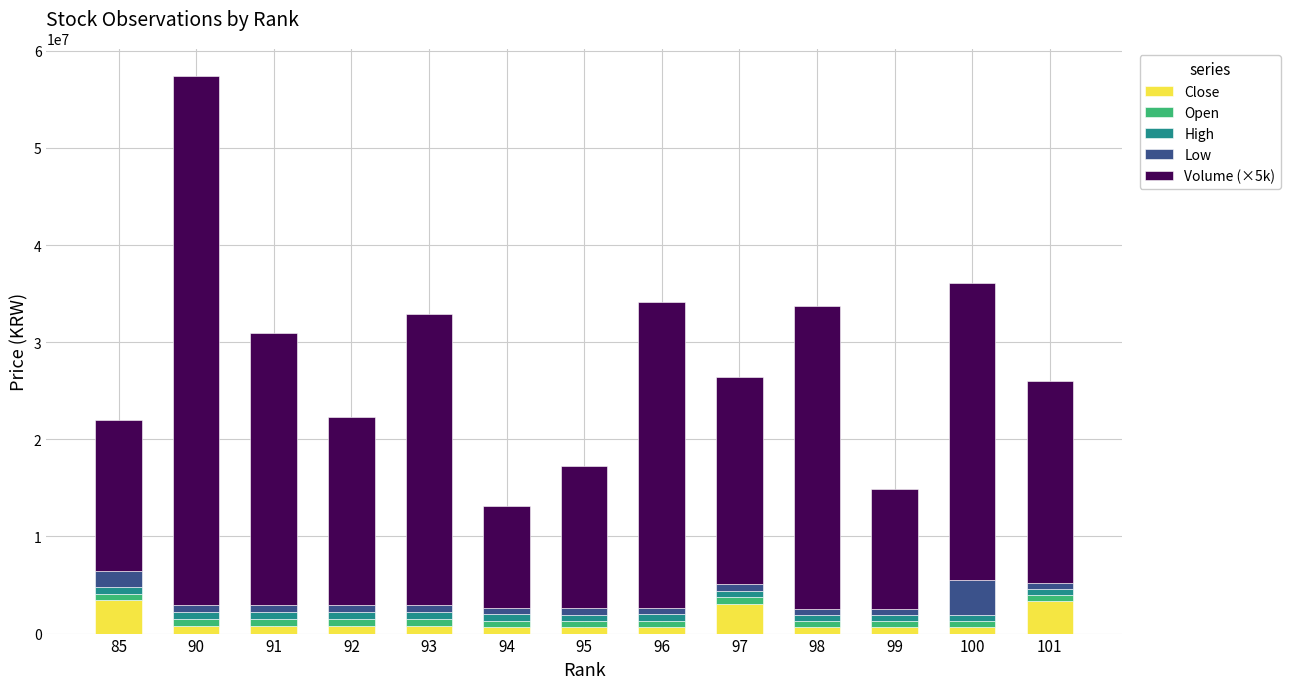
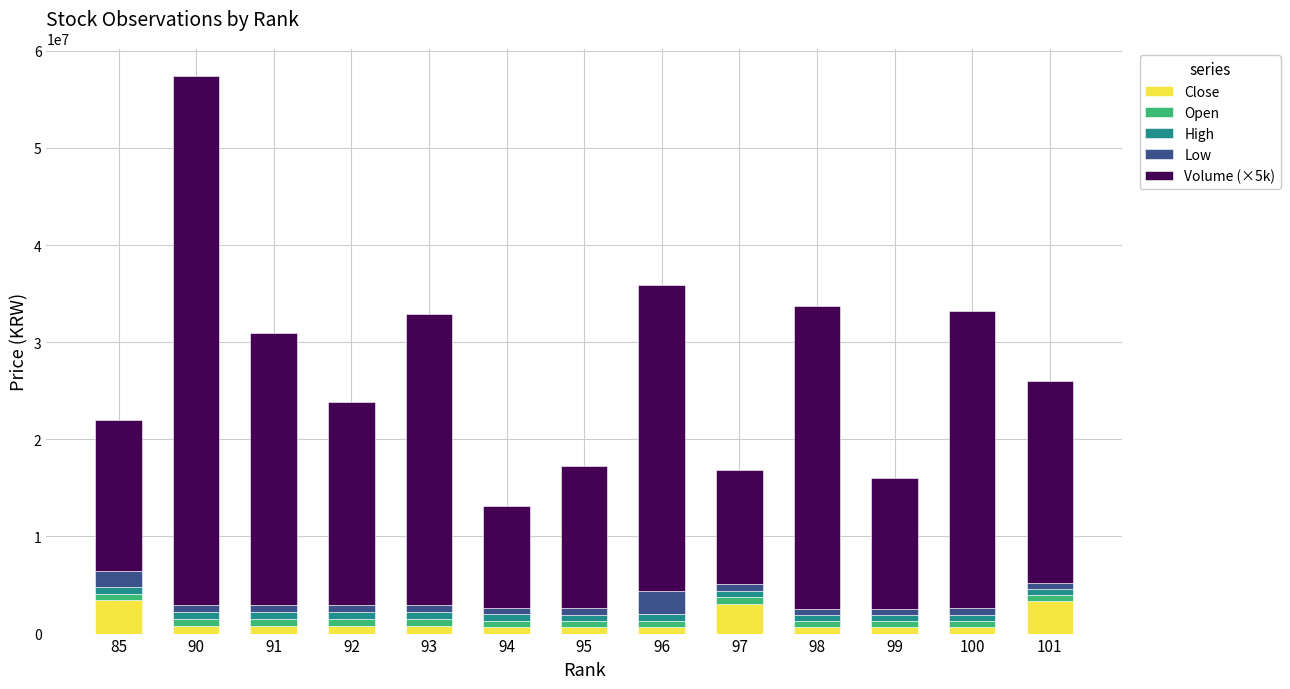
Volume (×5k), 92: 19000000 -> 21000000
Low, 96: 1000000 -> 2000000
Volume (×5k), 97: 21000000 -> 12000000
Volume (×5k), 99: 12000000 -> 13000000
Low, 100: 4000000 -> 1000000
